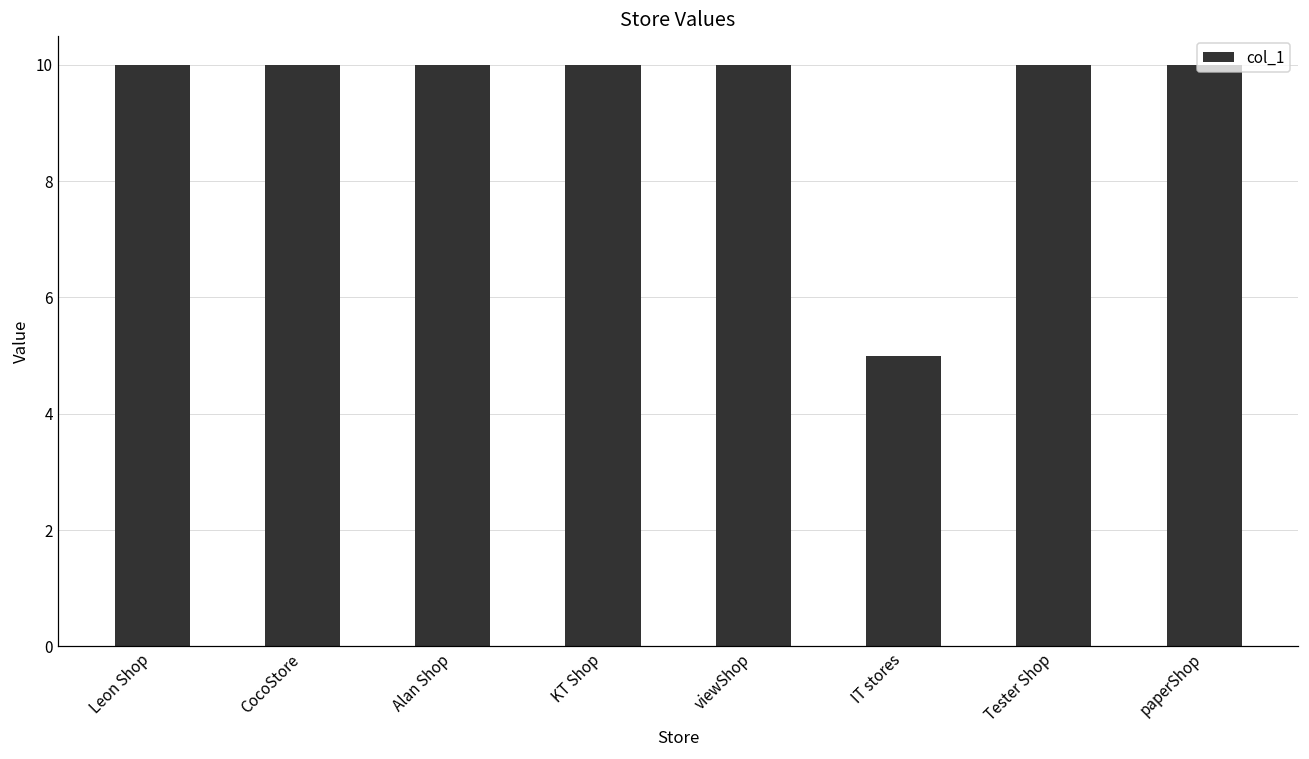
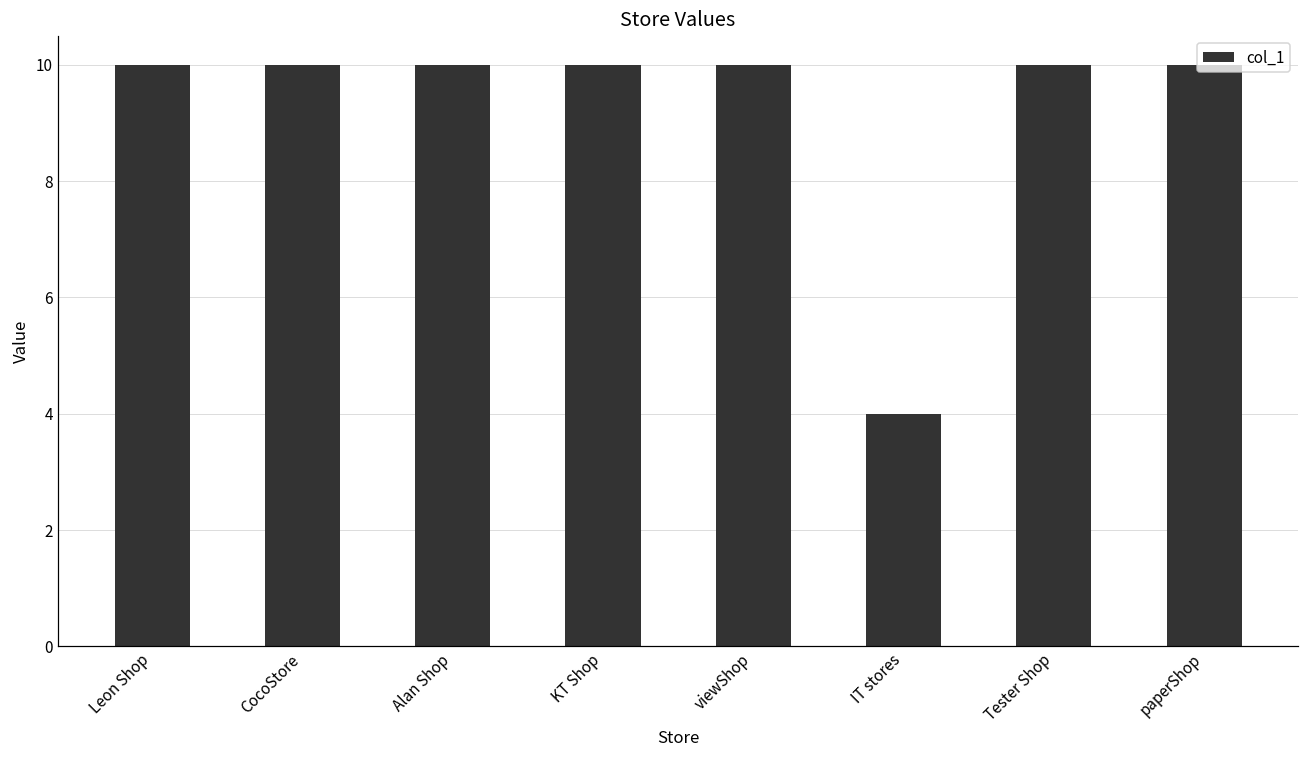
IT stores: 5 -> 4
